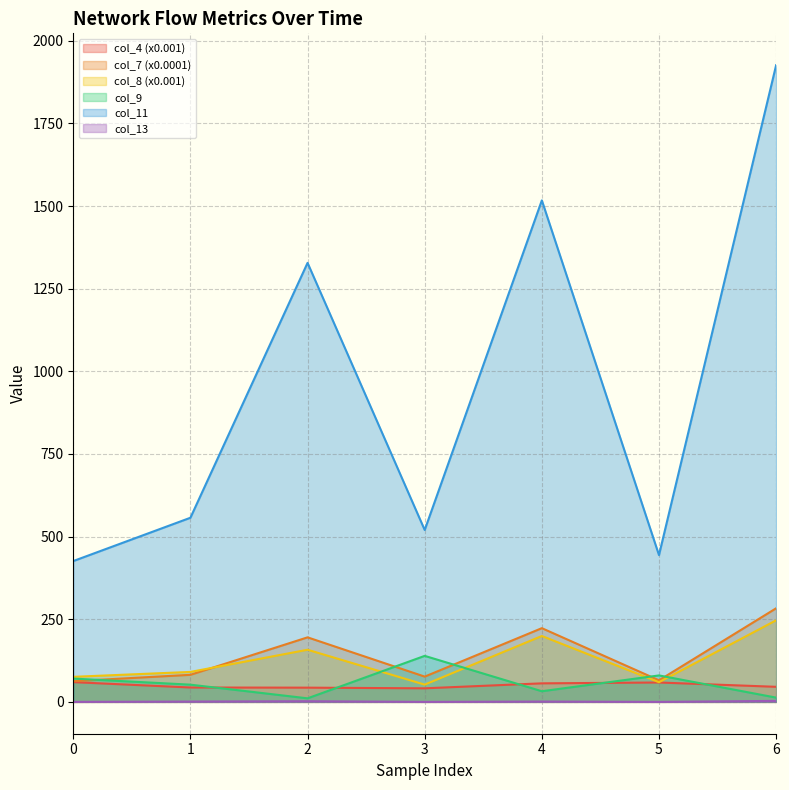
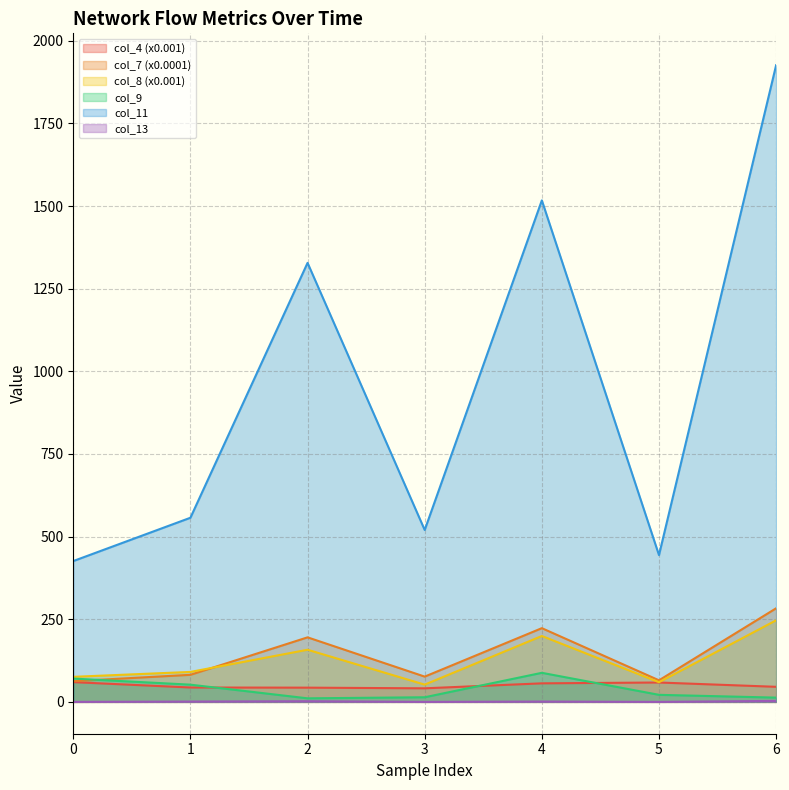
col_9, 3: 140 -> 10
col_9, 4: 30 -> 90
col_9, 5: 80 -> 20
